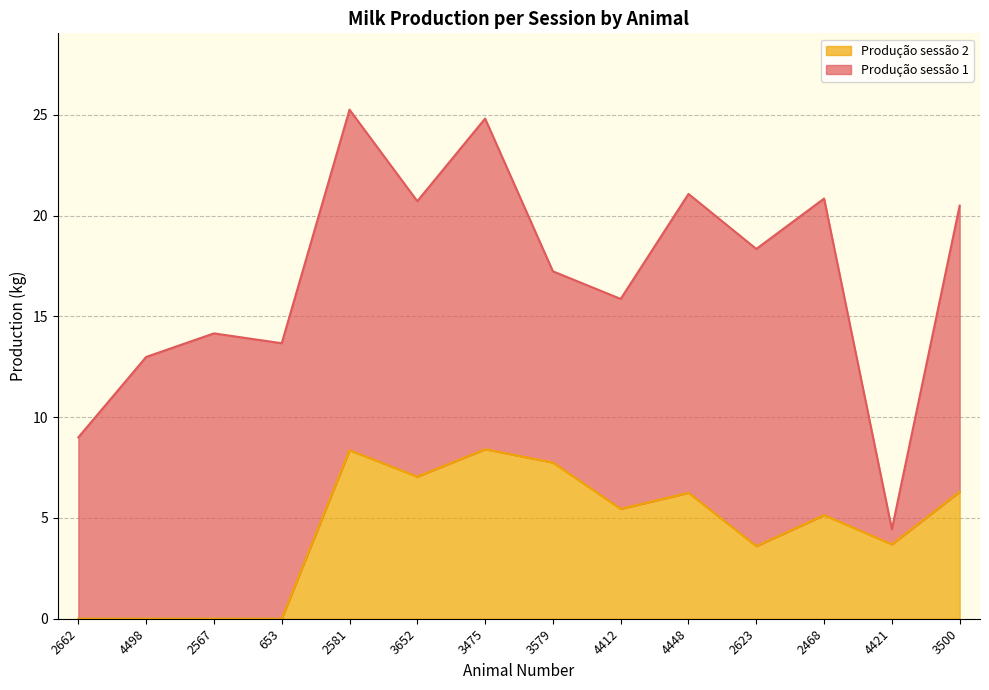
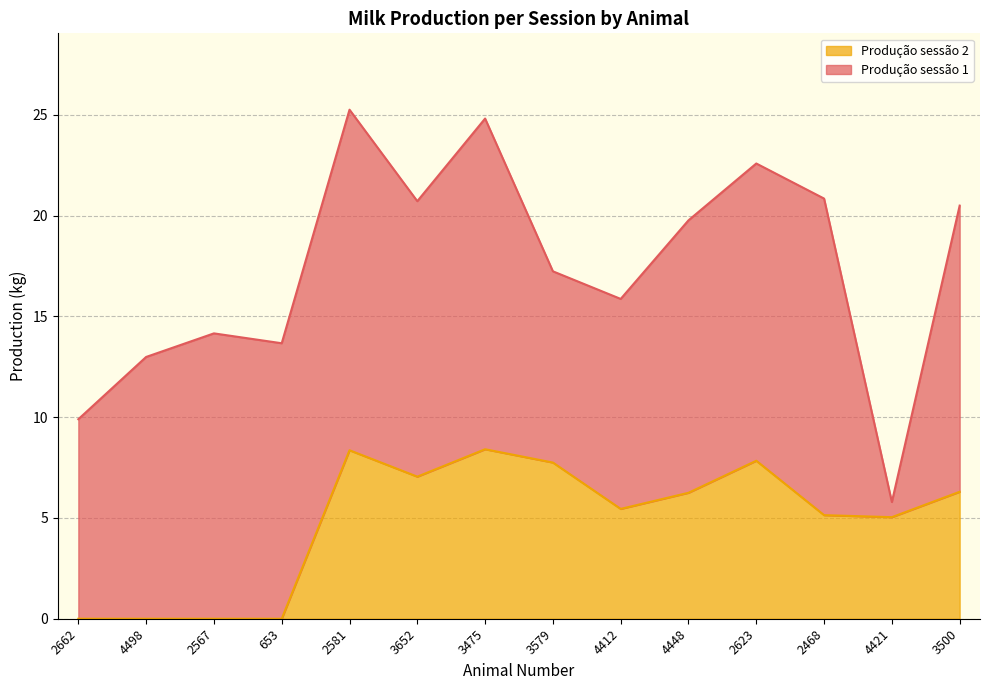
Produção sessão 1, 2662: 9.0 -> 9.9
Produção sessão 1, 4448: 14.8 -> 13.5
Produção sessão 2, 2623: 3.6 -> 7.8
Produção sessão 2, 4421: 3.7 -> 5.0
